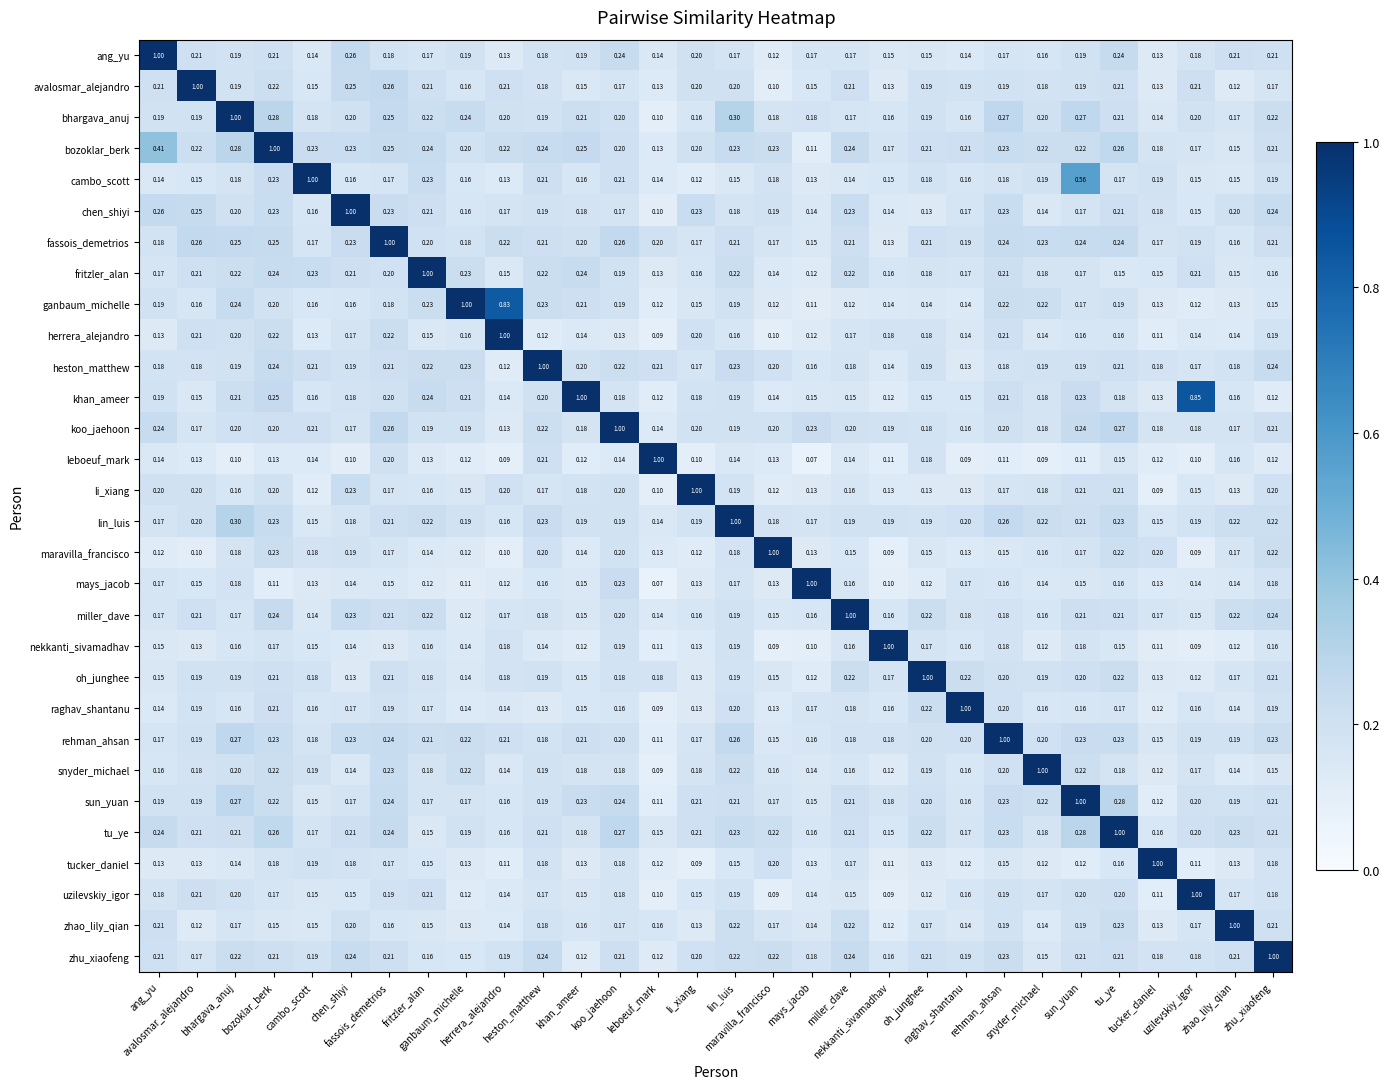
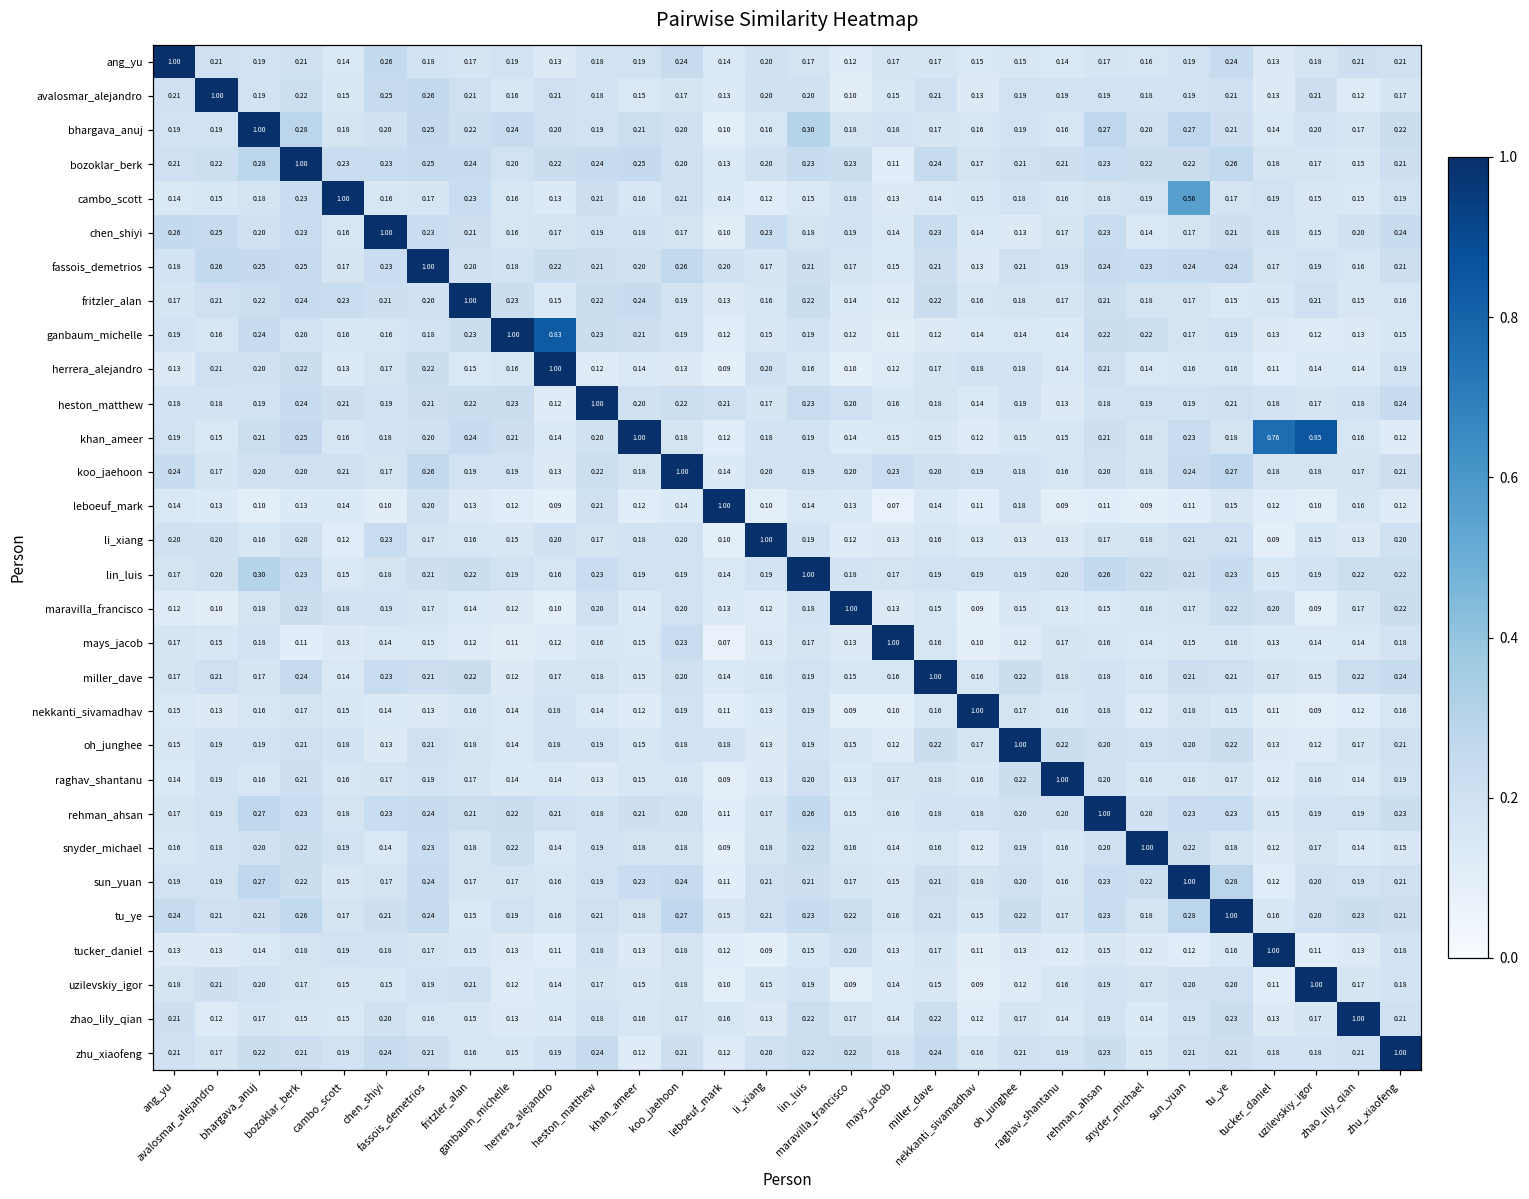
bozoklar_berk, ang_yu: 0.41 -> 0.21
khan_ameer, tucker_daniel: 0.13 -> 0.76
